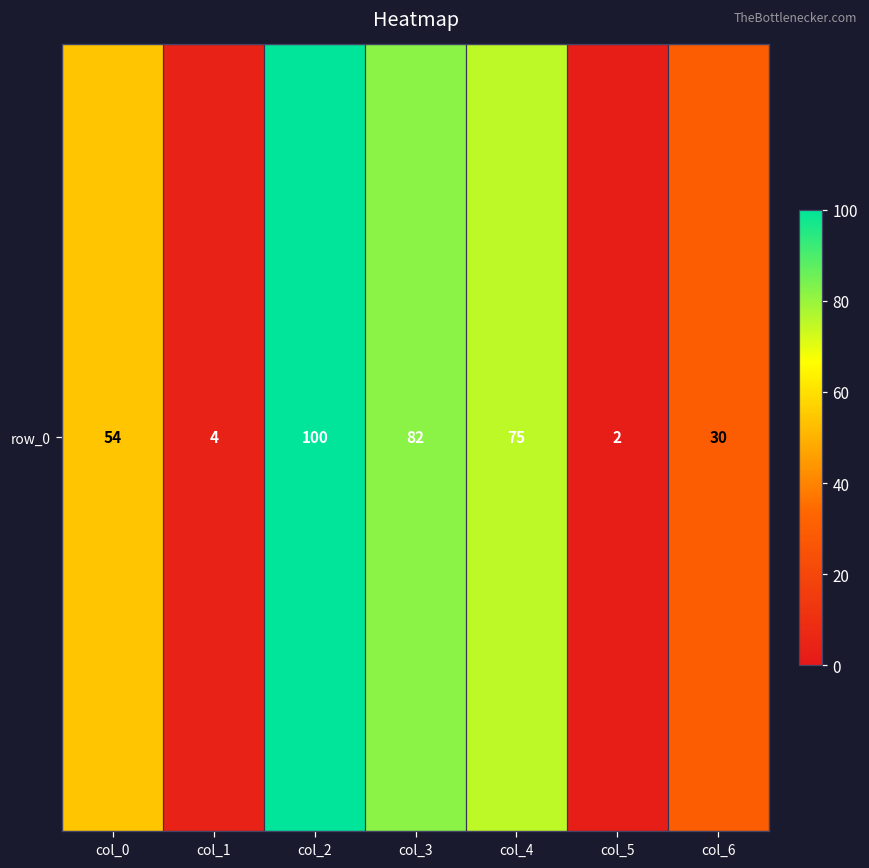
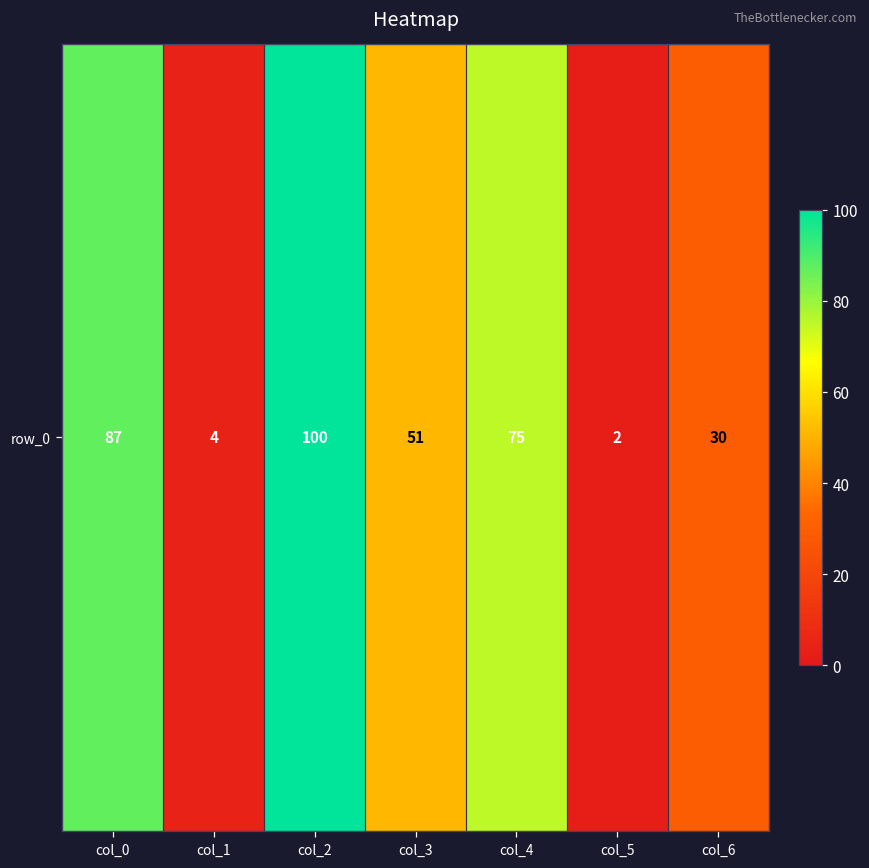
row_0, col_0: 54 -> 87
row_0, col_3: 82 -> 51
